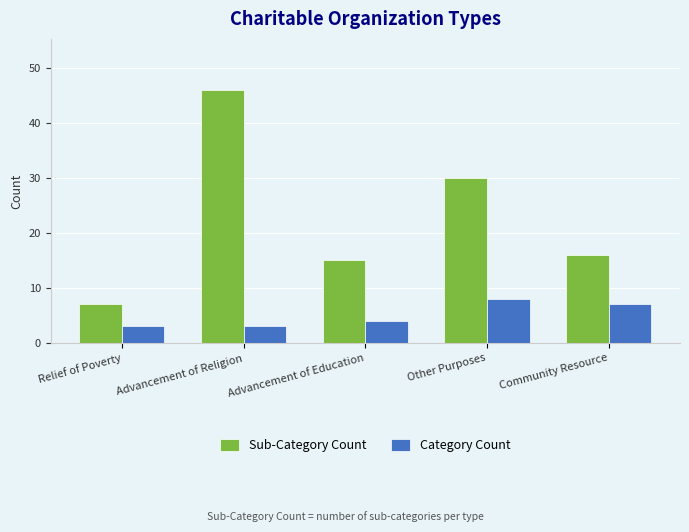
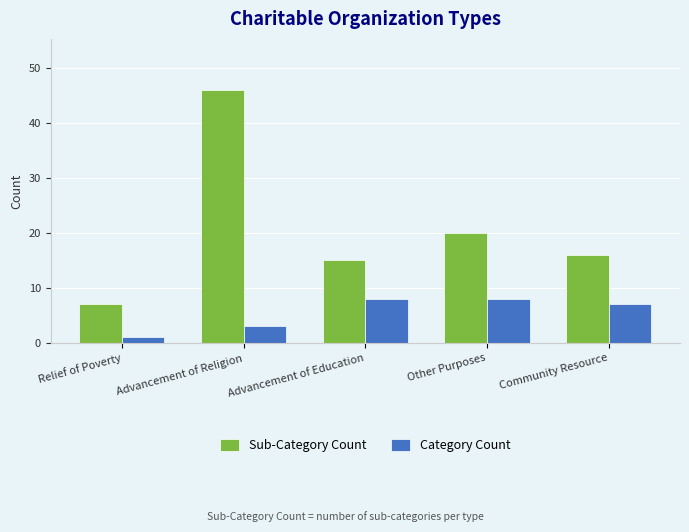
Category Count, Relief of Poverty: 3 -> 1
Category Count, Advancement of Education: 4 -> 8
Sub-Category Count, Other Purposes: 30 -> 20
